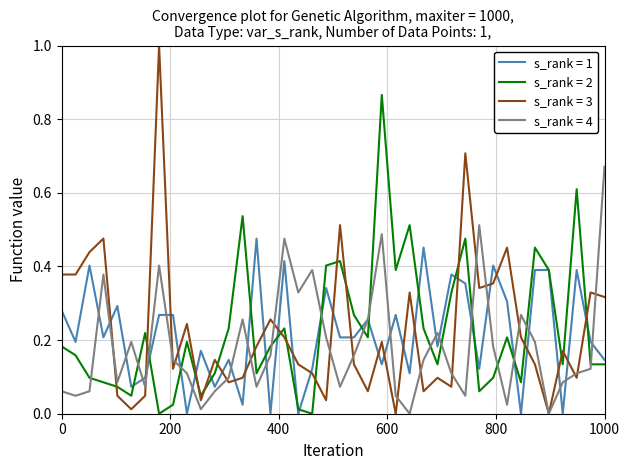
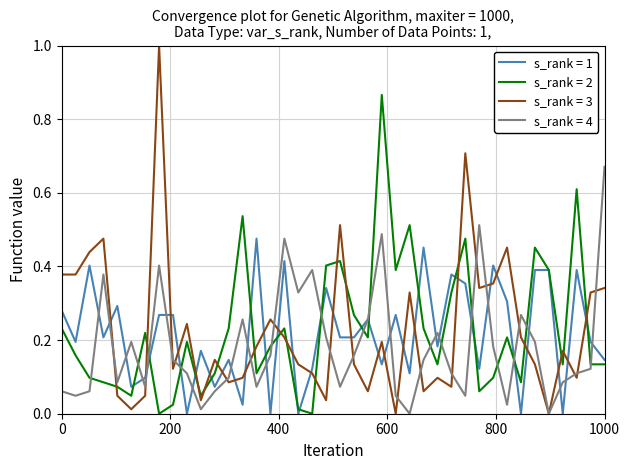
s_rank = 2, 0: 0.18 -> 0.23
s_rank = 3, 1000: 0.32 -> 0.34
